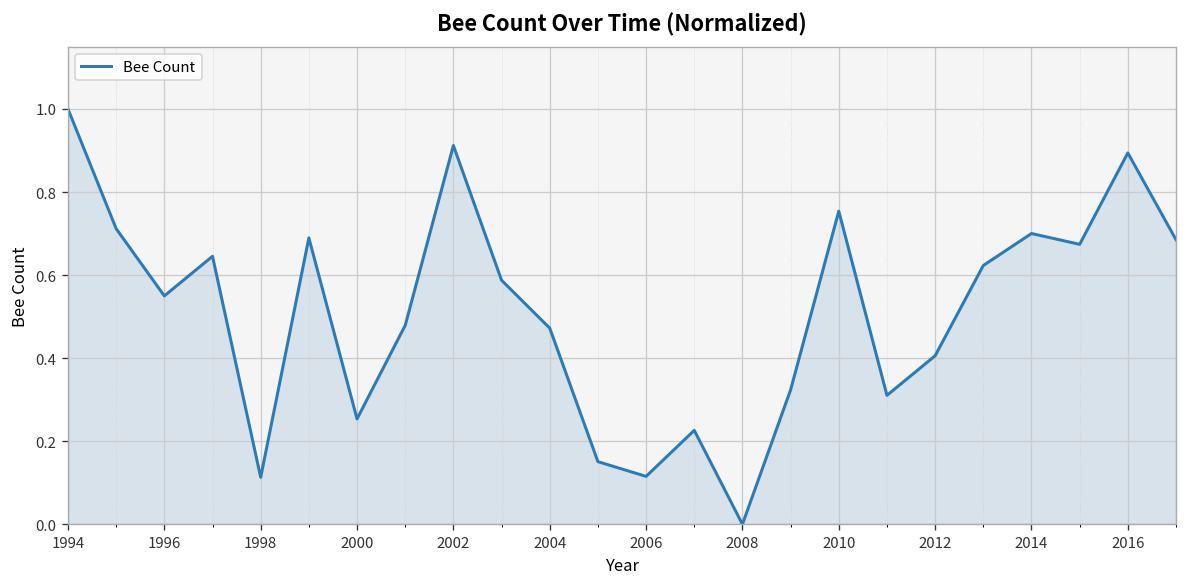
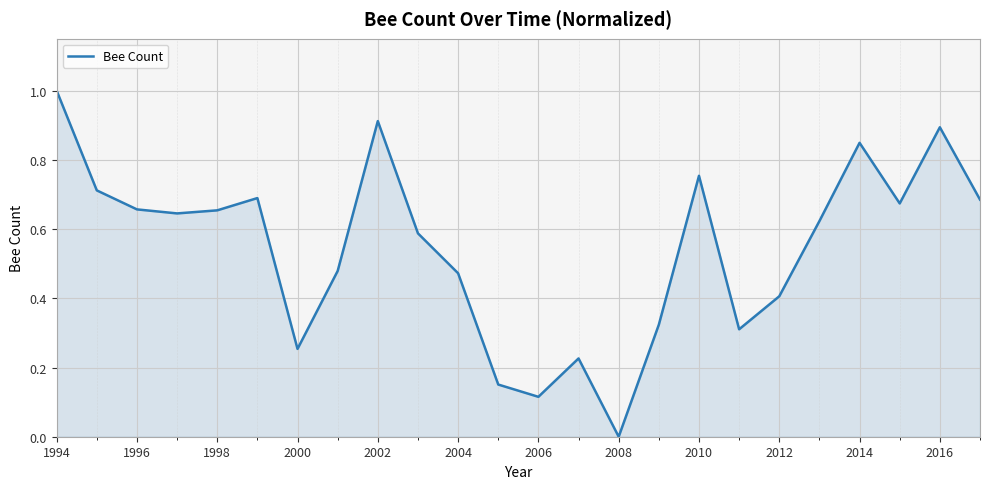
1996: 0.55 -> 0.66
1998: 0.11 -> 0.65
2014: 0.70 -> 0.85
